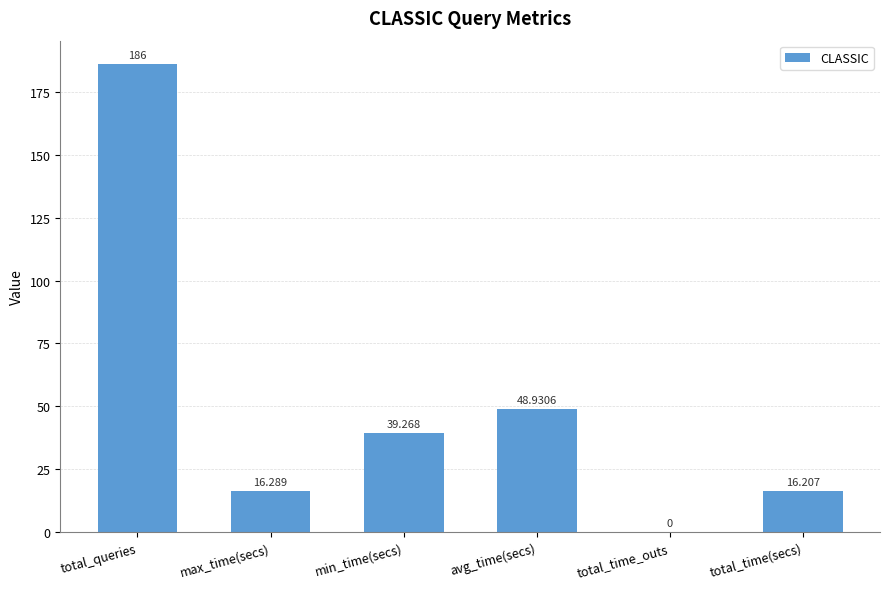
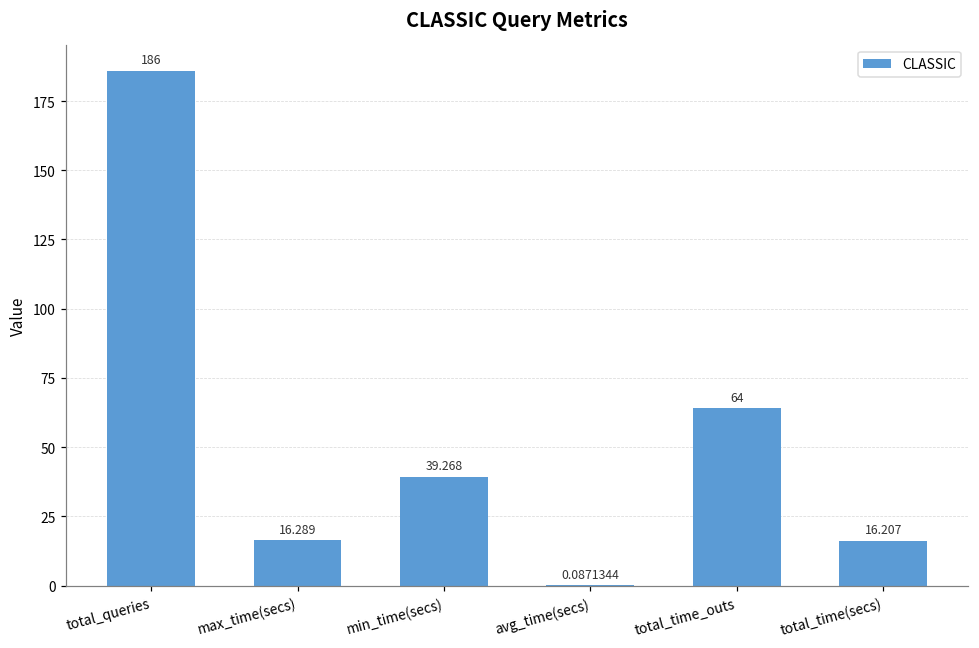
avg_time(secs): 48.9306 -> 0.0871344
total_time_outs: 0 -> 64
